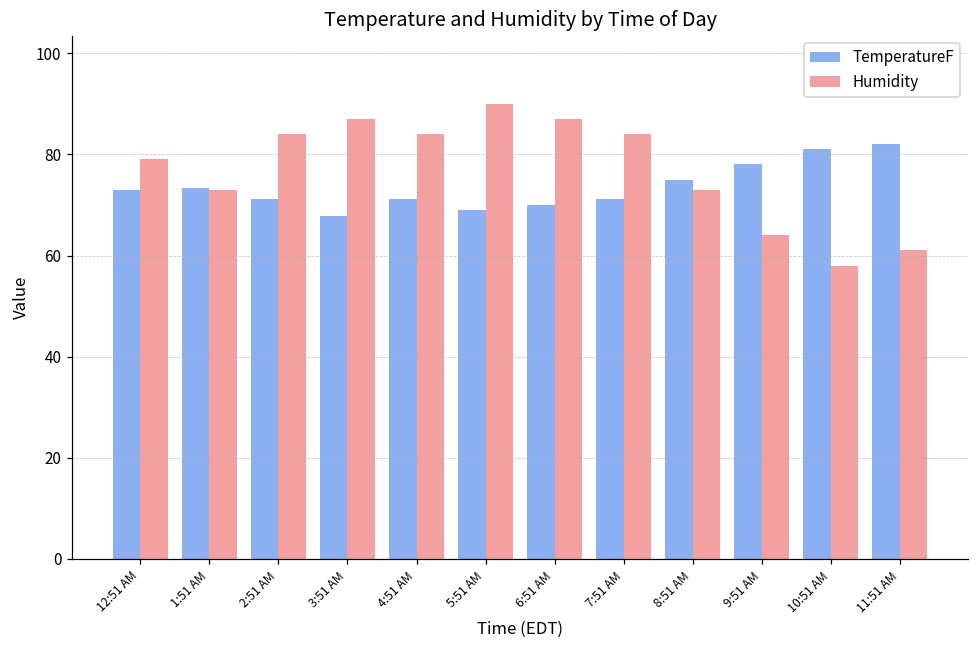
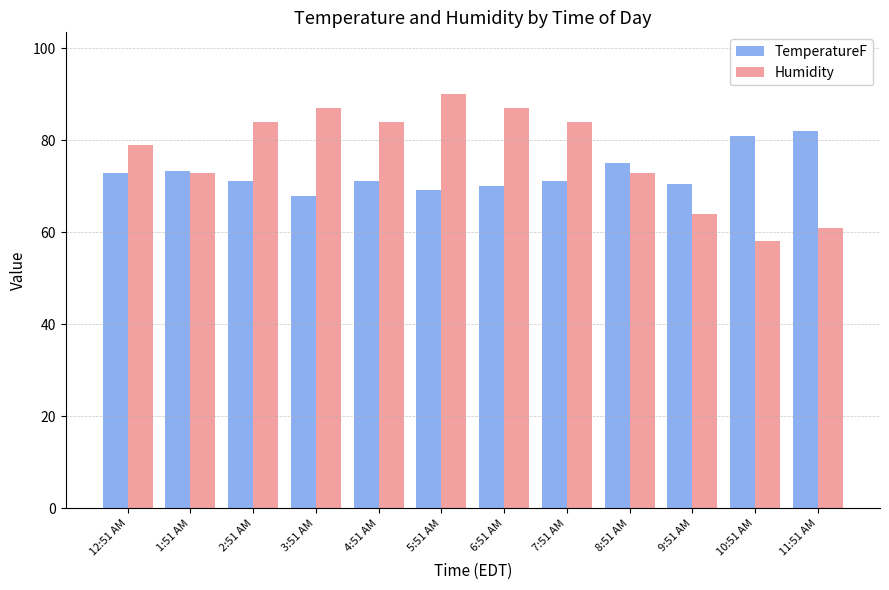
TemperatureF, 9:51 AM: 78 -> 71
